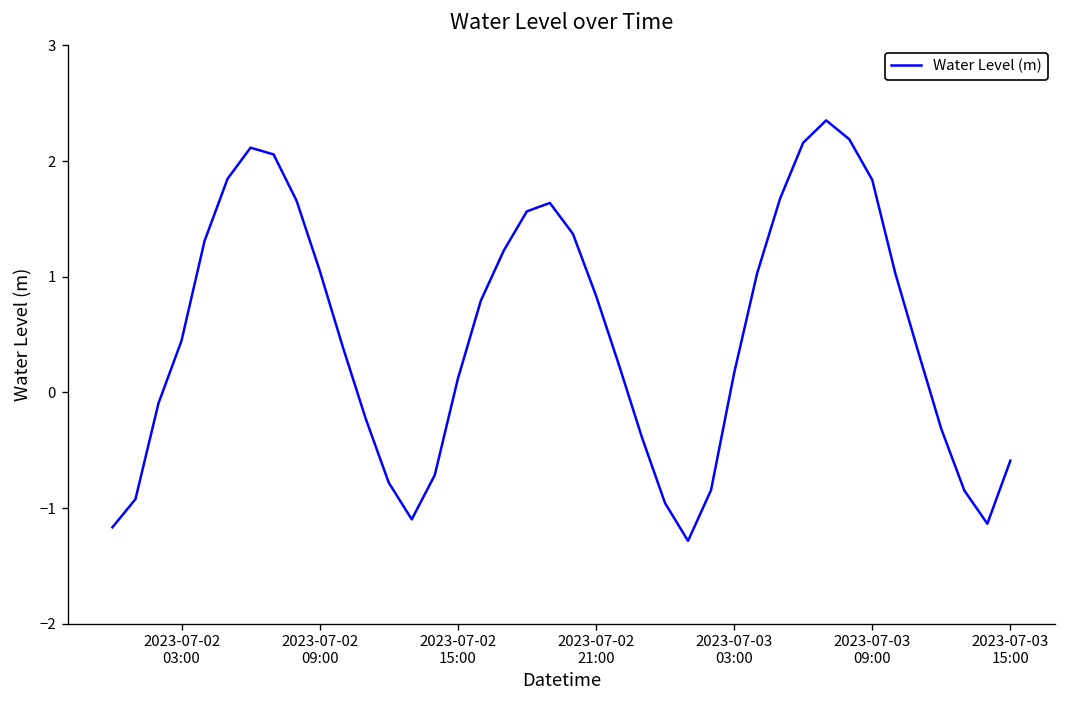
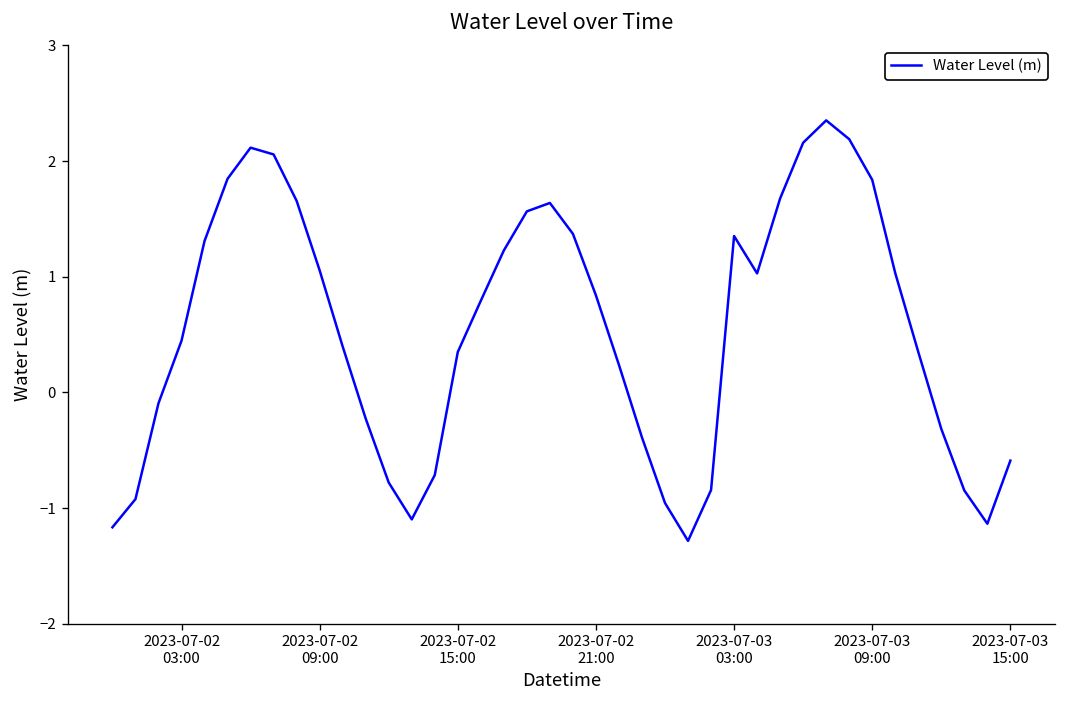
2023-07-02 15:00: 0.1 -> 0.3
2023-07-03 03:00: 0.2 -> 1.4
